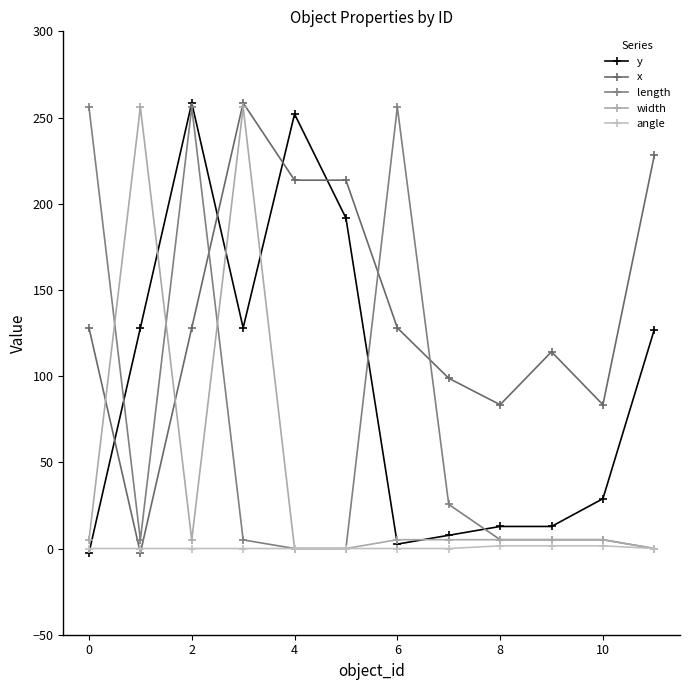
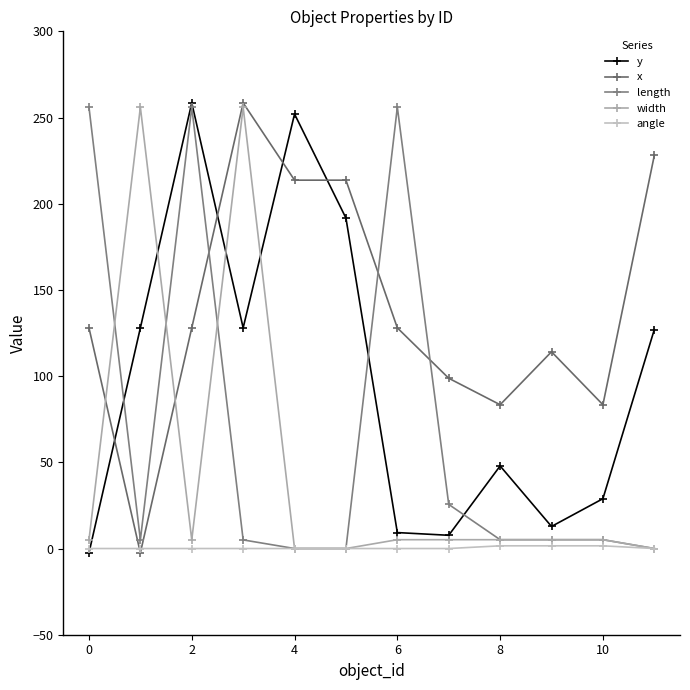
y, 6: 3 -> 9
y, 8: 13 -> 48
